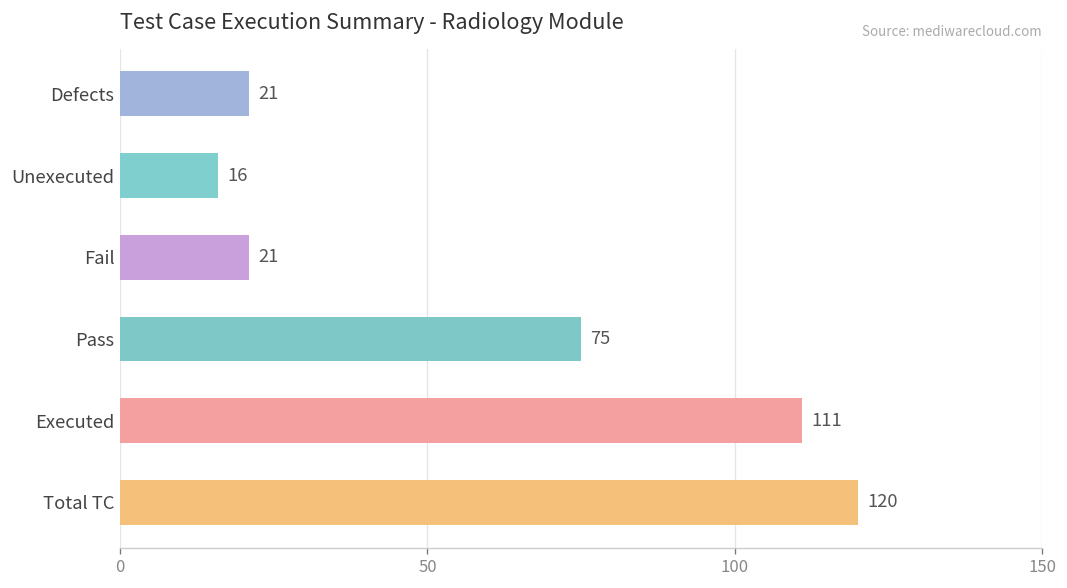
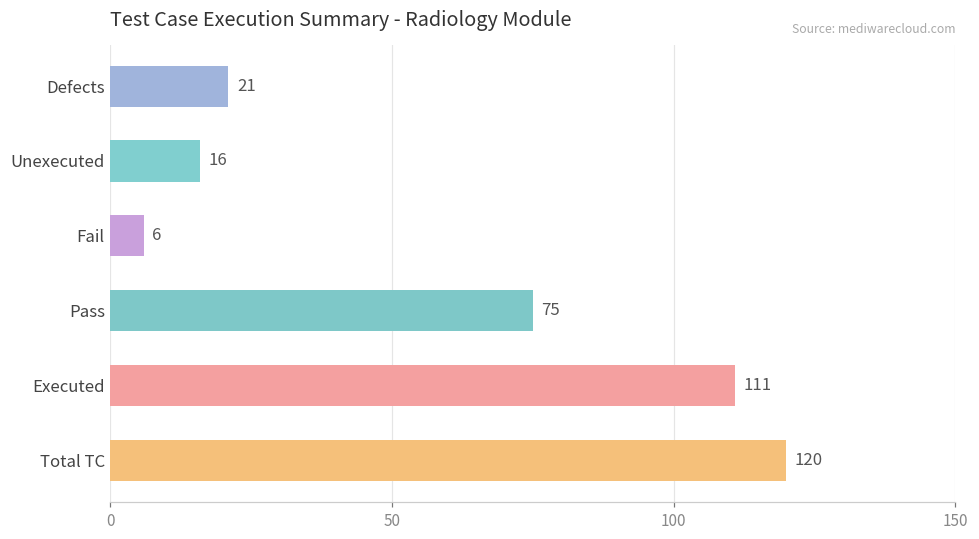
Fail: 21 -> 6
